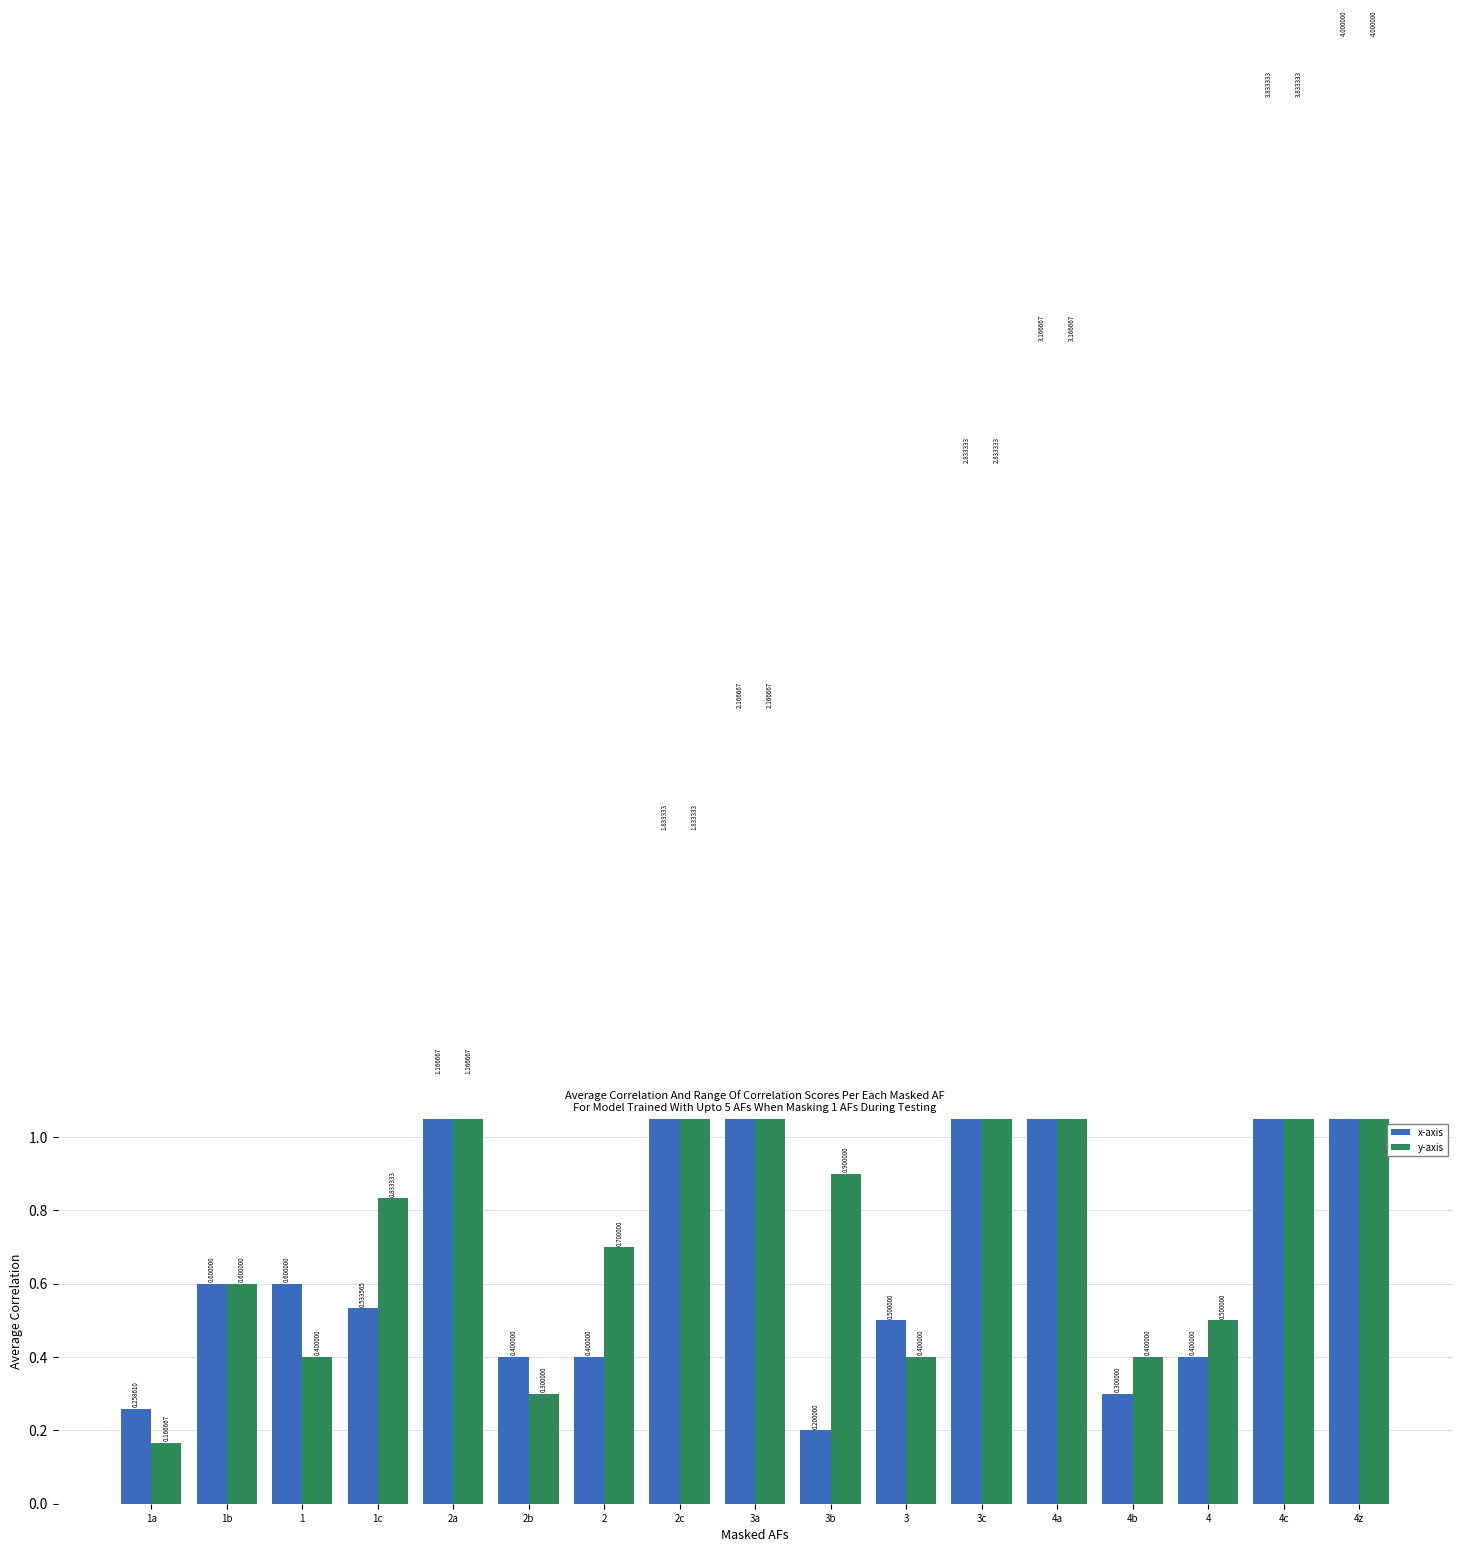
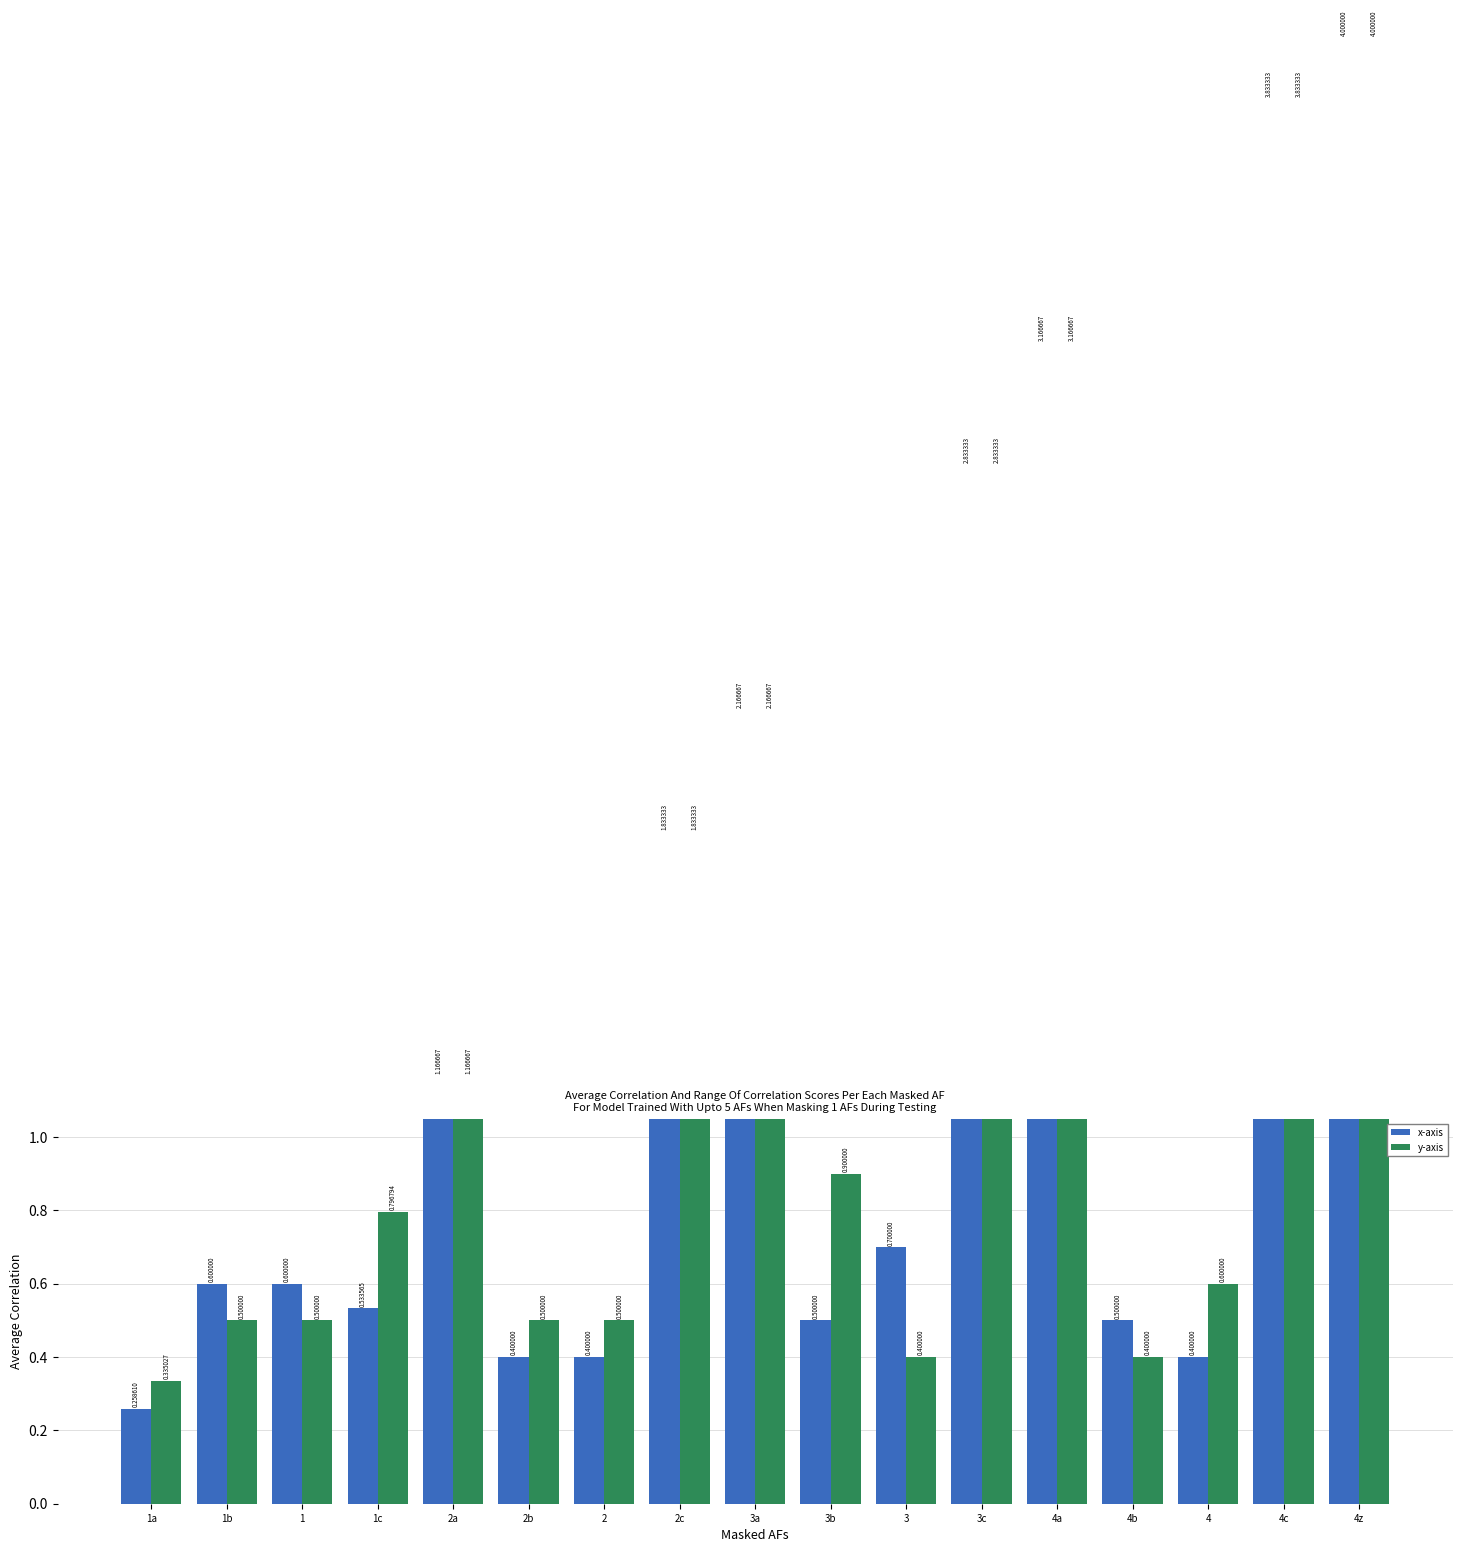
y-axis, 1a: 0.166667 -> 0.335027
y-axis, 1b: 0.600000 -> 0.500000
y-axis, 1: 0.400000 -> 0.500000
y-axis, 1c: 0.833333 -> 0.796794
y-axis, 2b: 0.300000 -> 0.500000
y-axis, 2: 0.700000 -> 0.500000
x-axis, 3b: 0.200000 -> 0.500000
x-axis, 3: 0.500000 -> 0.700000
x-axis, 4b: 0.300000 -> 0.500000
y-axis, 4: 0.500000 -> 0.600000
